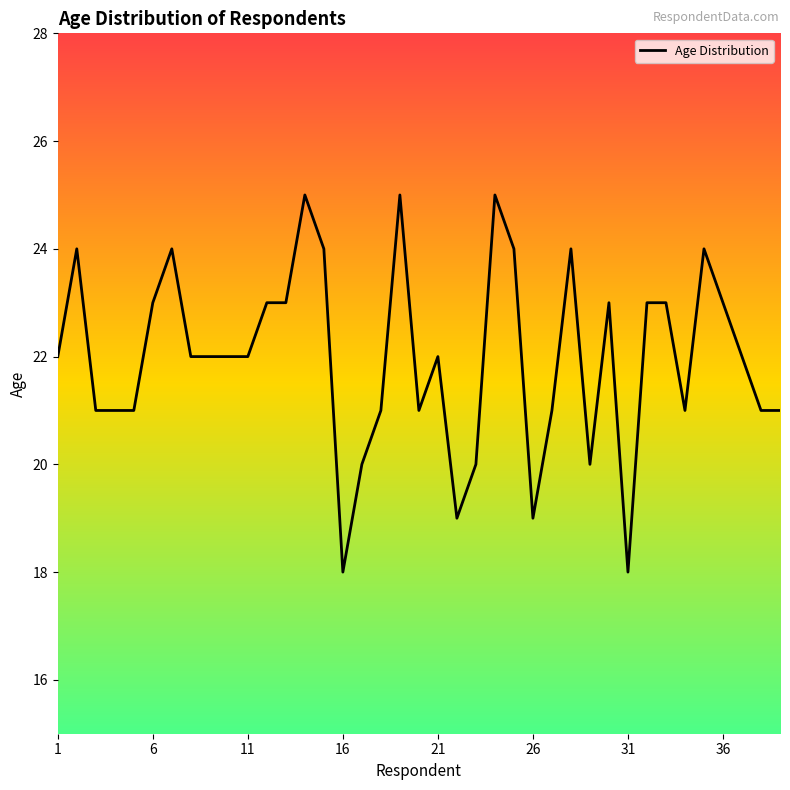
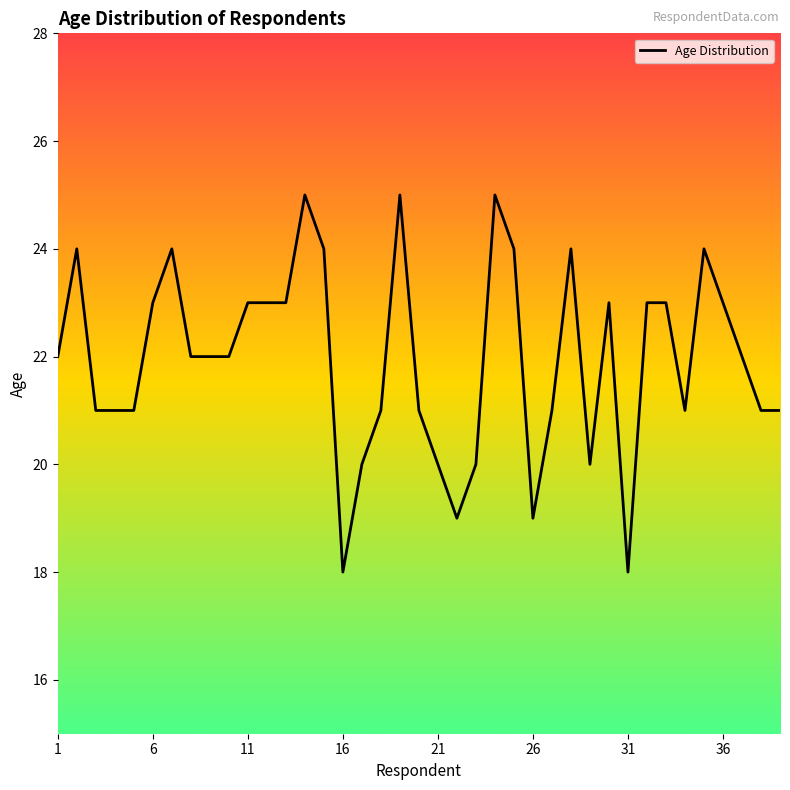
11: 22 -> 23
21: 22 -> 20
